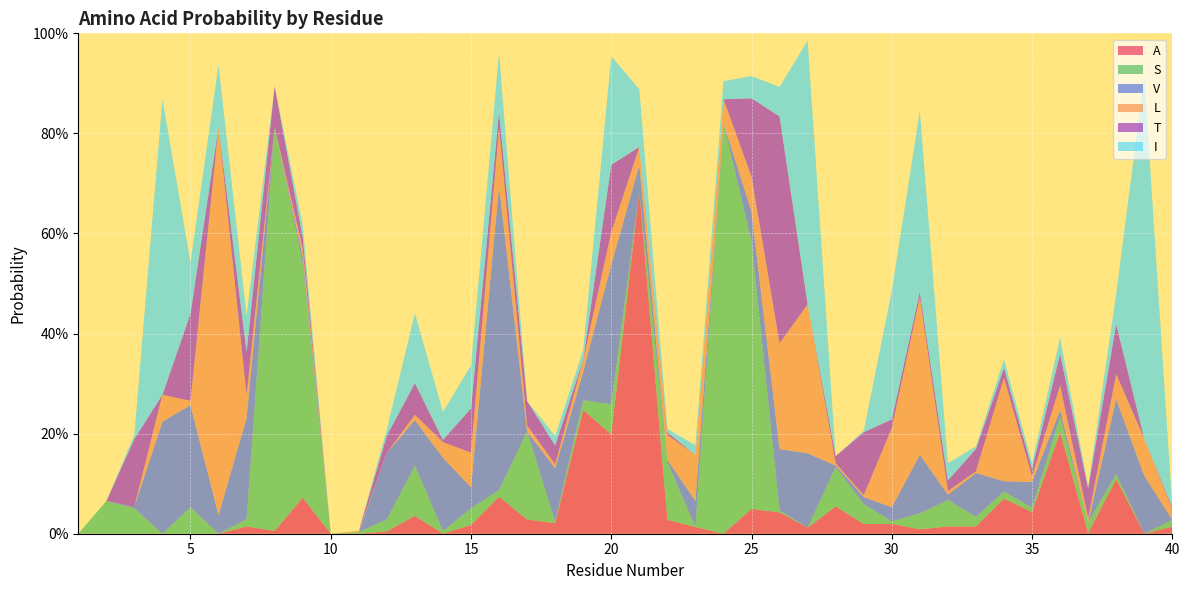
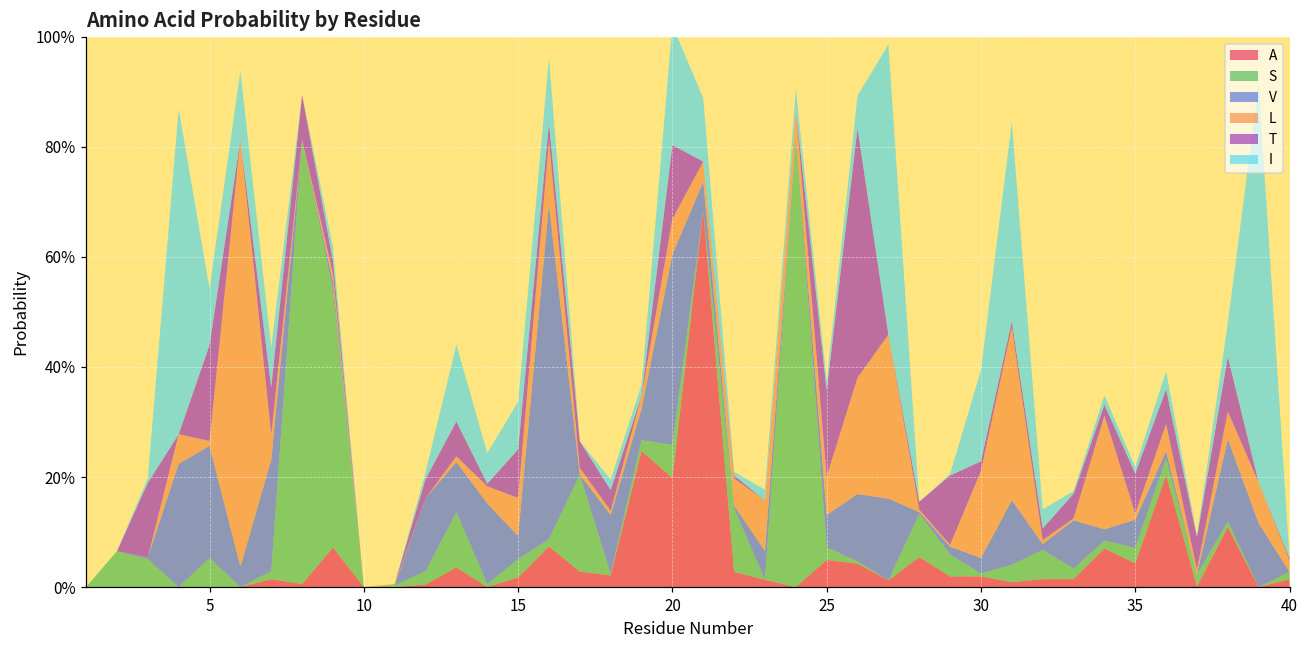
V, 20: 28% -> 35%
S, 25: 54% -> 2%
I, 25: 4% -> 2%
I, 30: 26% -> 17%
S, 35: 1% -> 3%
T, 35: 1% -> 7%
